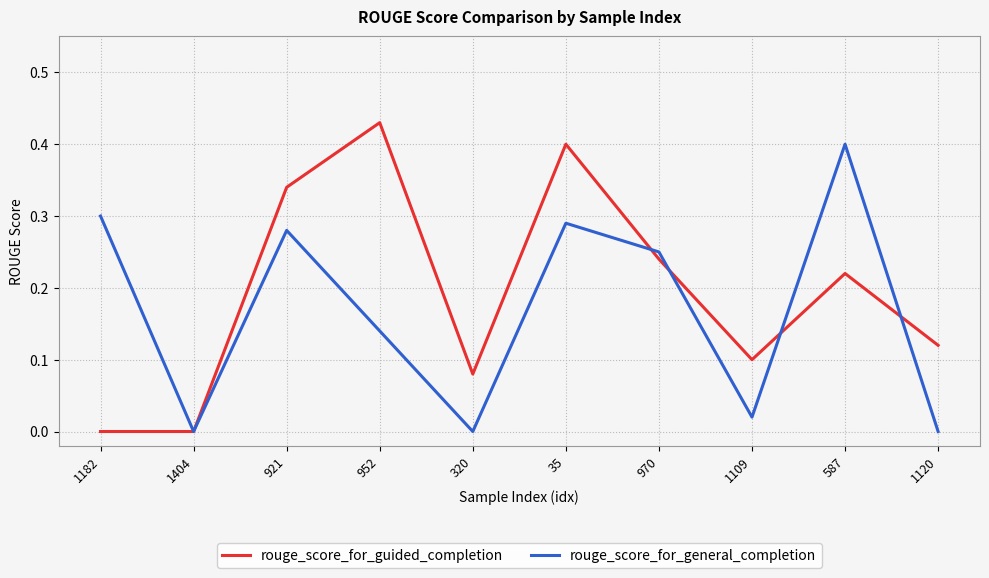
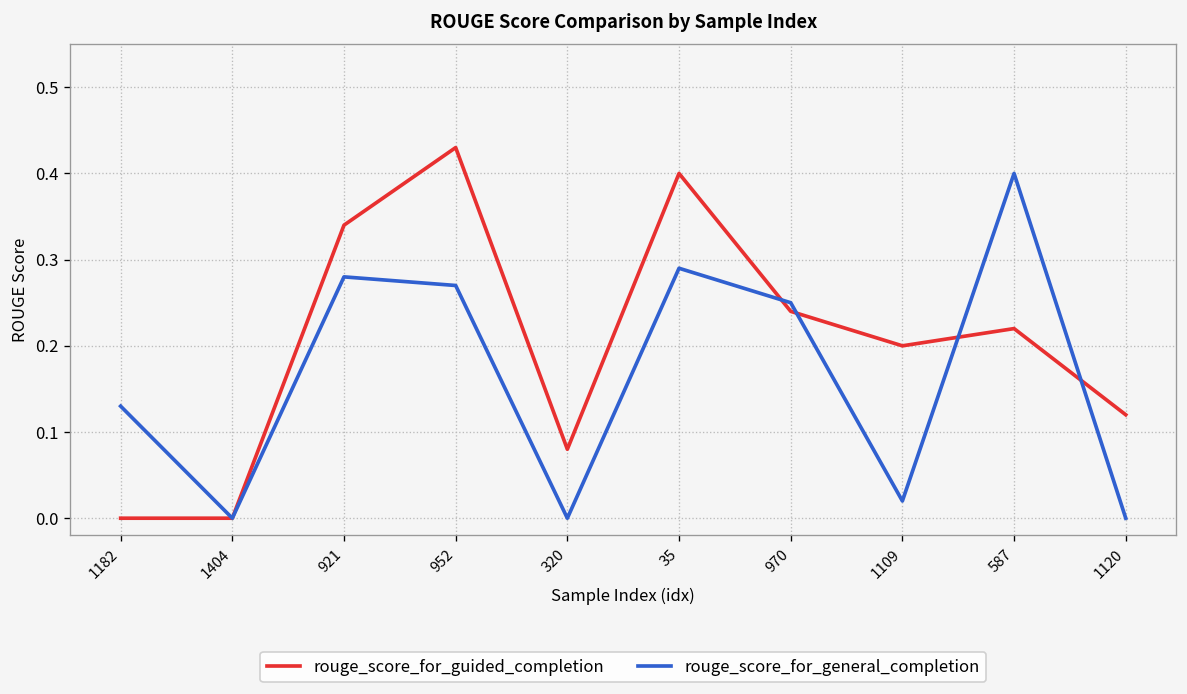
rouge_score_for_general_completion, 1182: 0.30 -> 0.13
rouge_score_for_general_completion, 952: 0.14 -> 0.27
rouge_score_for_guided_completion, 1109: 0.1 -> 0.2
